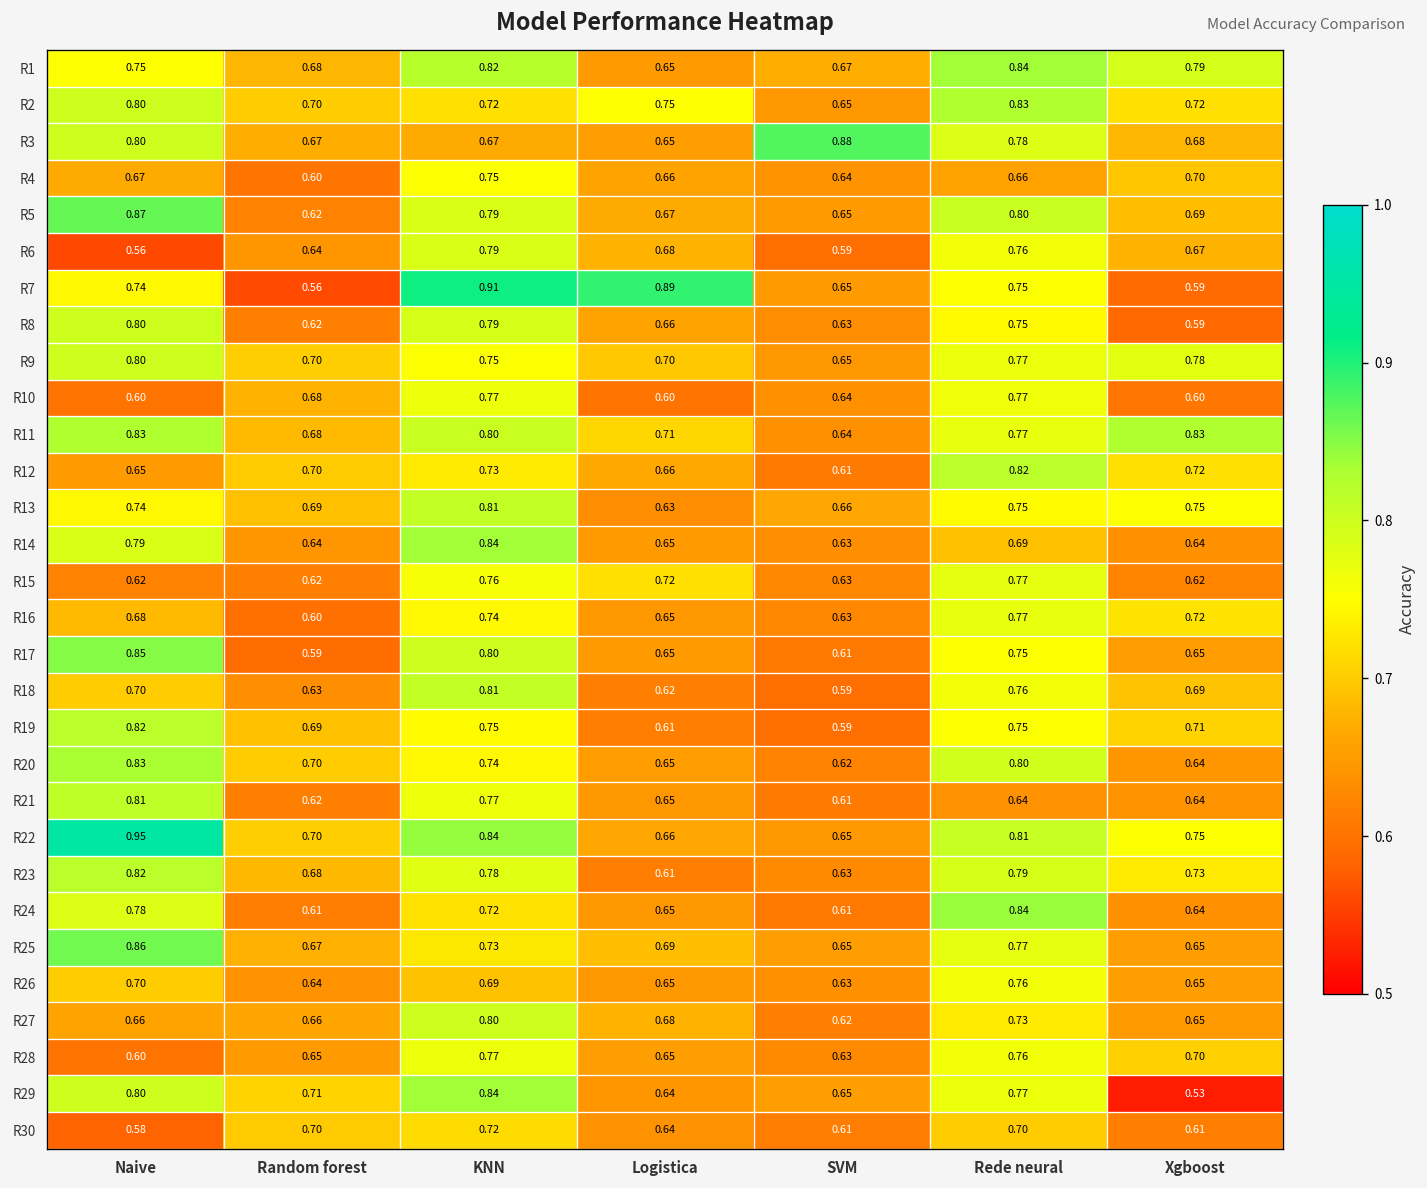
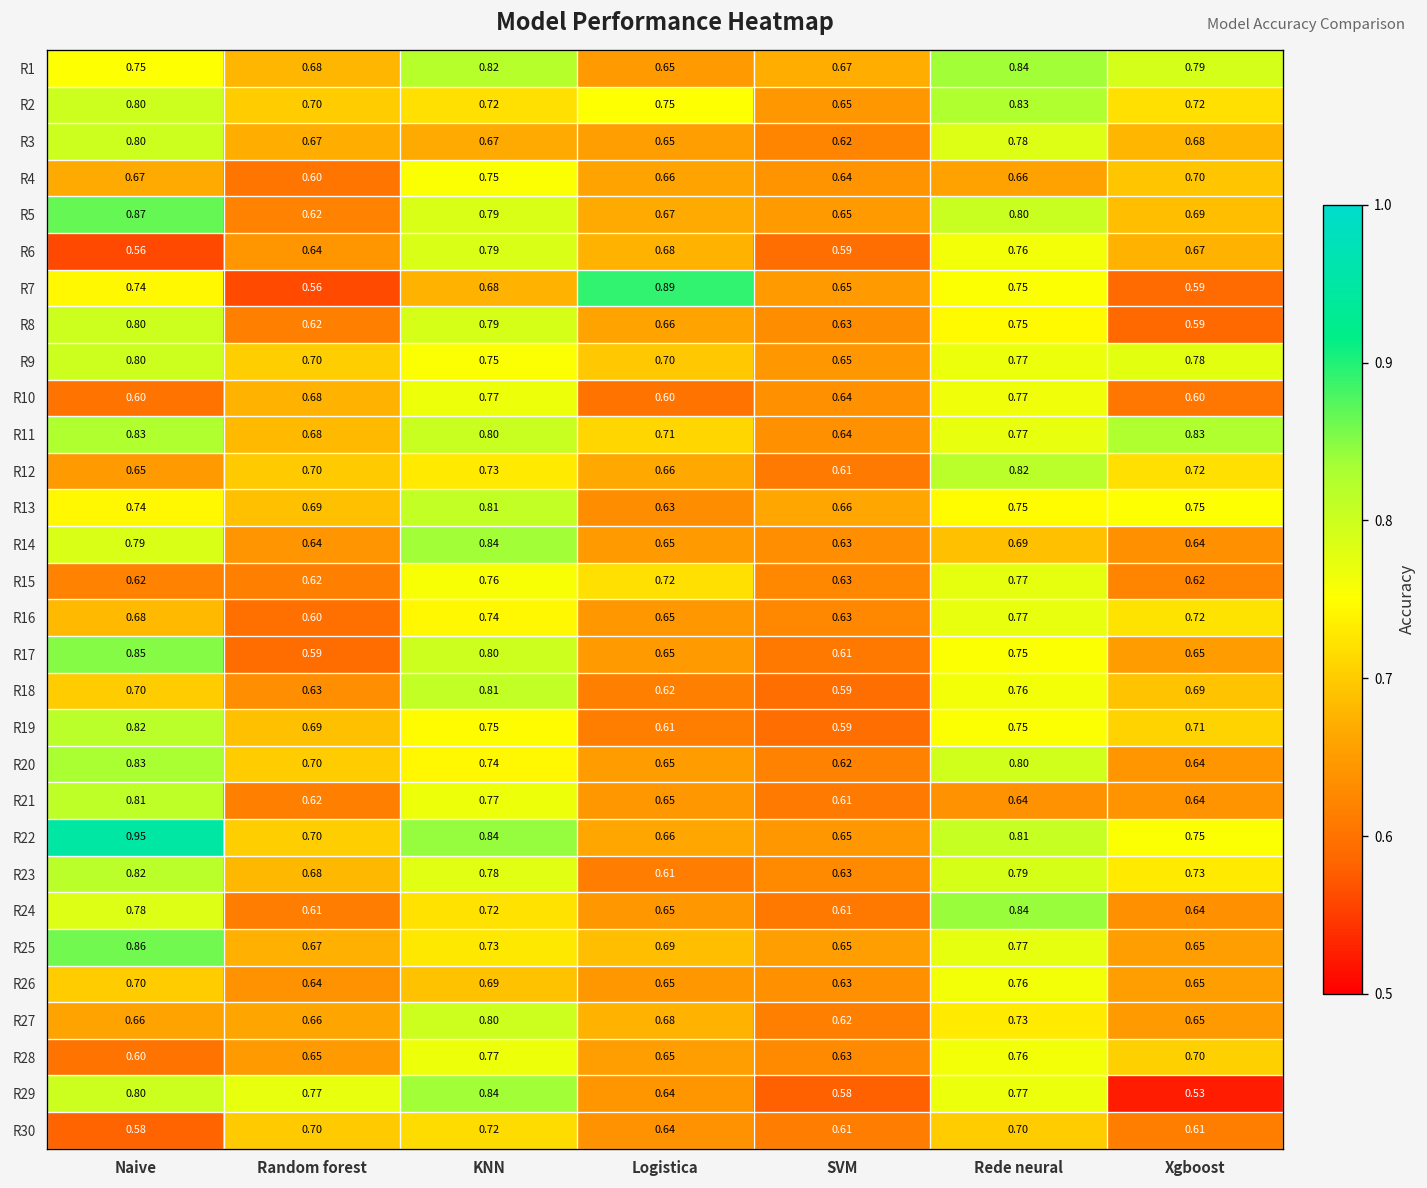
R3, SVM: 0.88 -> 0.62
R7, KNN: 0.91 -> 0.68
R29, Random forest: 0.71 -> 0.77
R29, SVM: 0.65 -> 0.58
